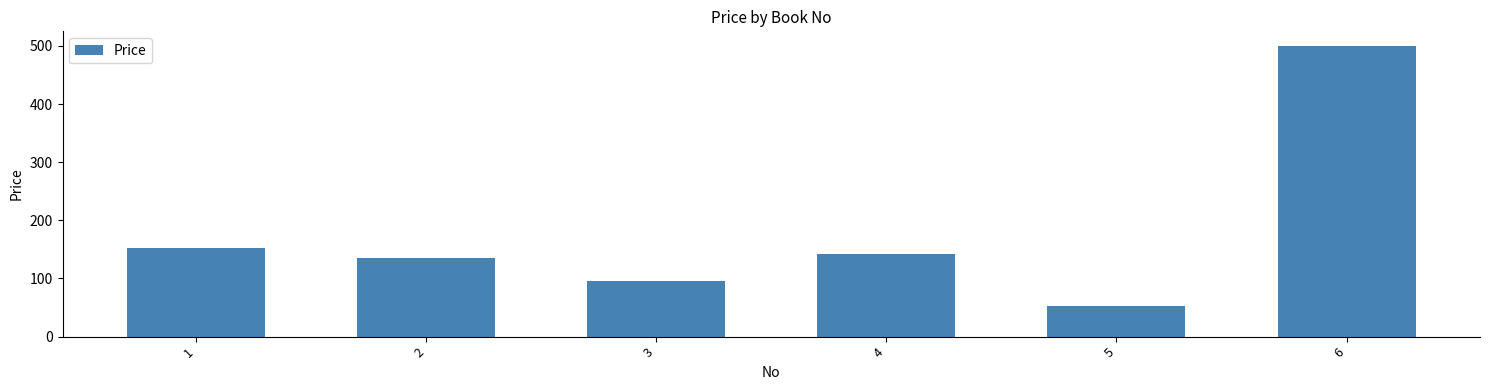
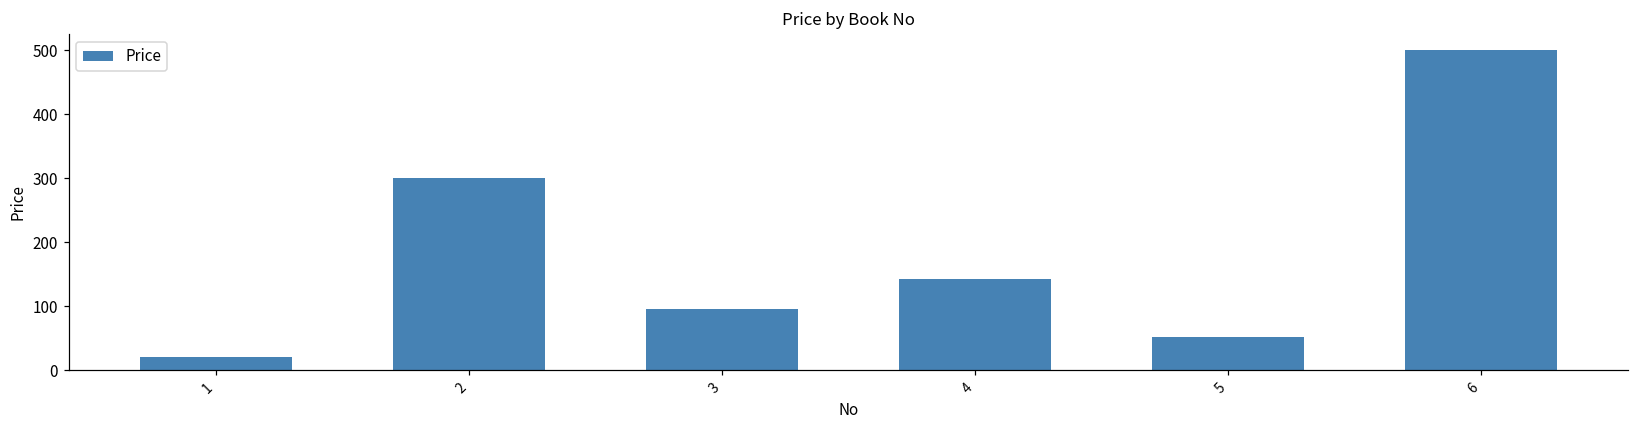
1: 150 -> 20
2: 140 -> 300
